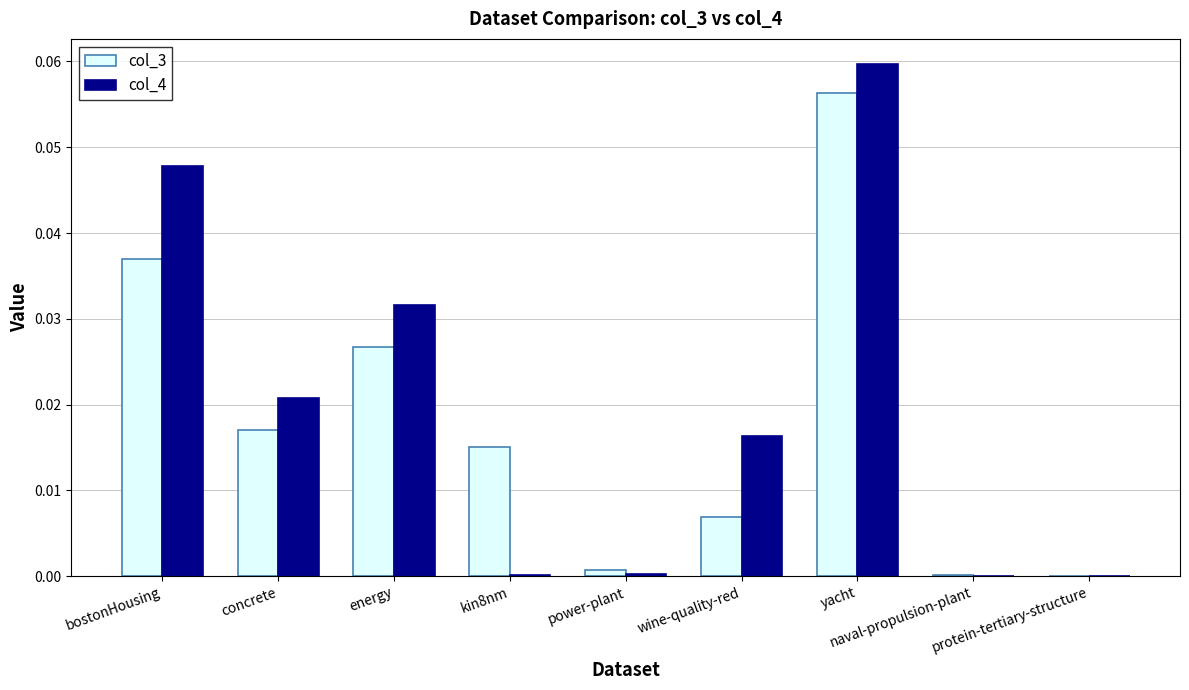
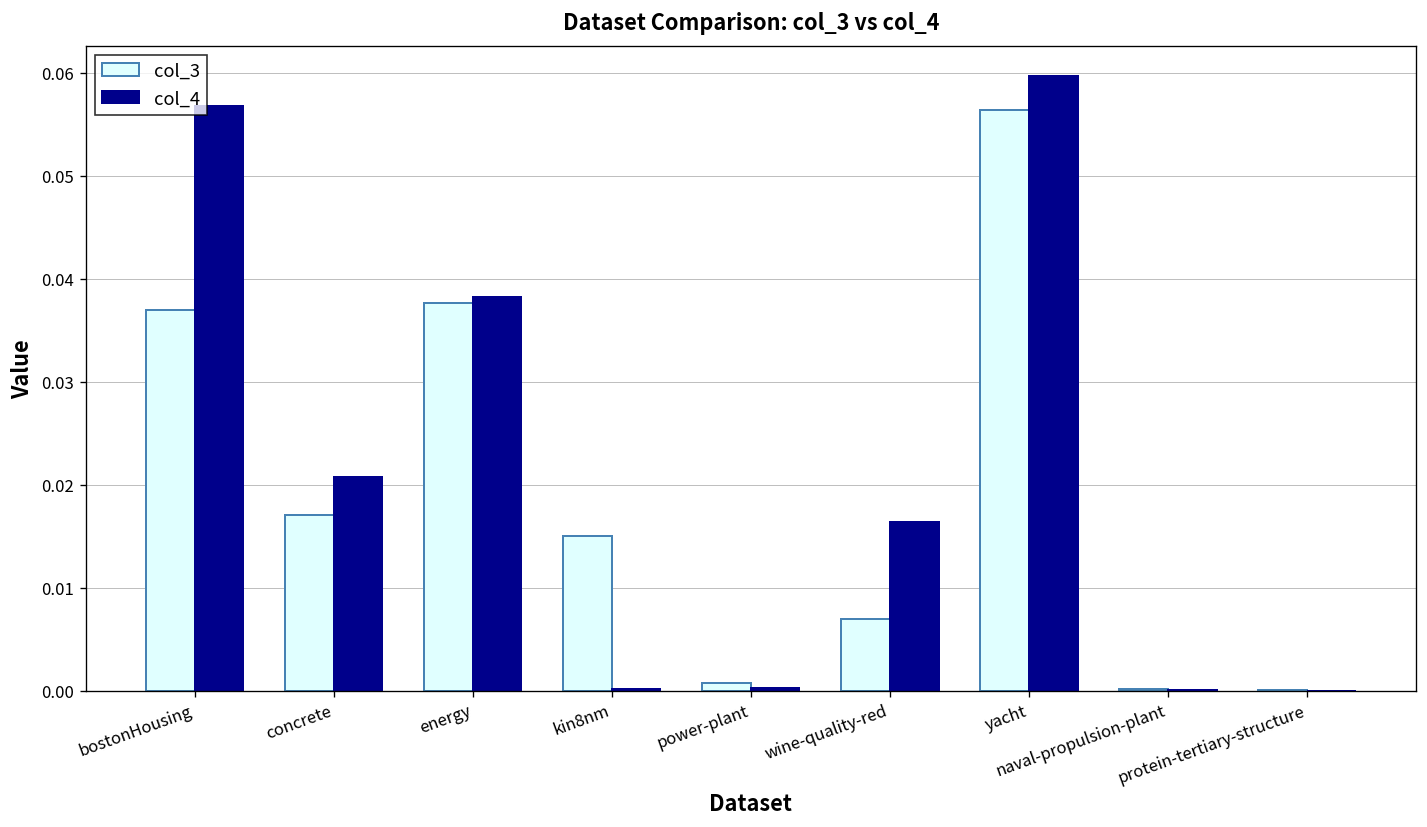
col_4, bostonHousing: 0.048 -> 0.057
col_3, energy: 0.027 -> 0.038
col_4, energy: 0.032 -> 0.038
